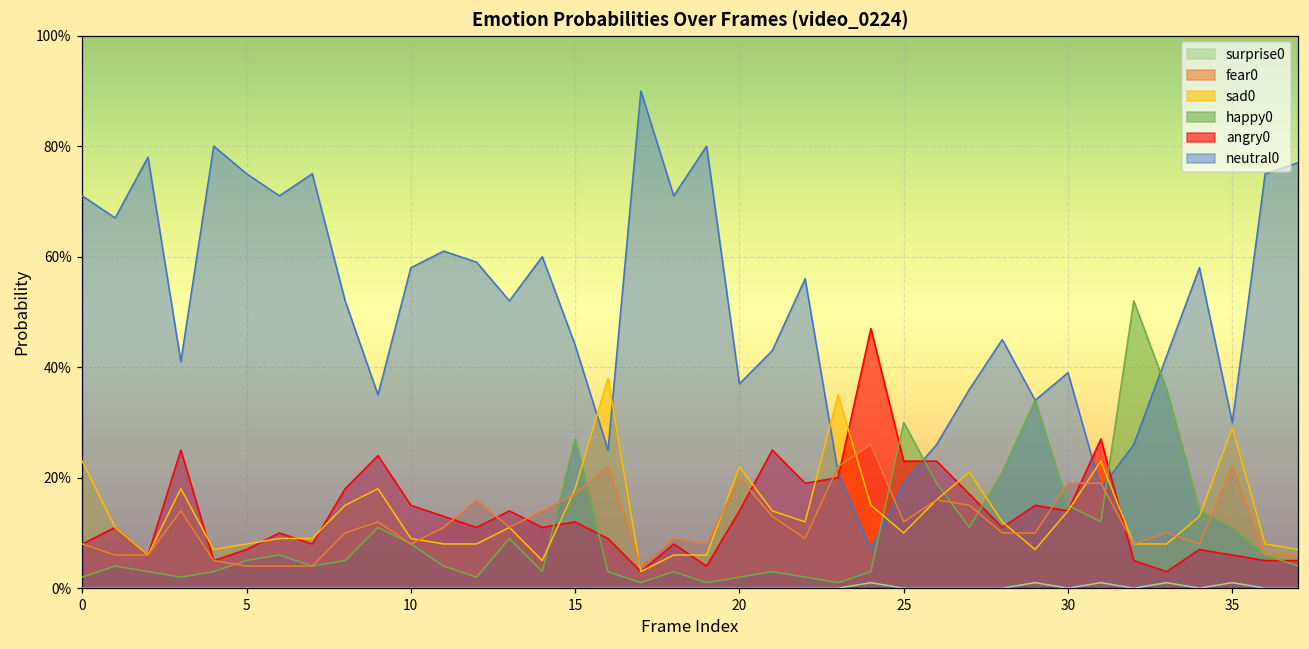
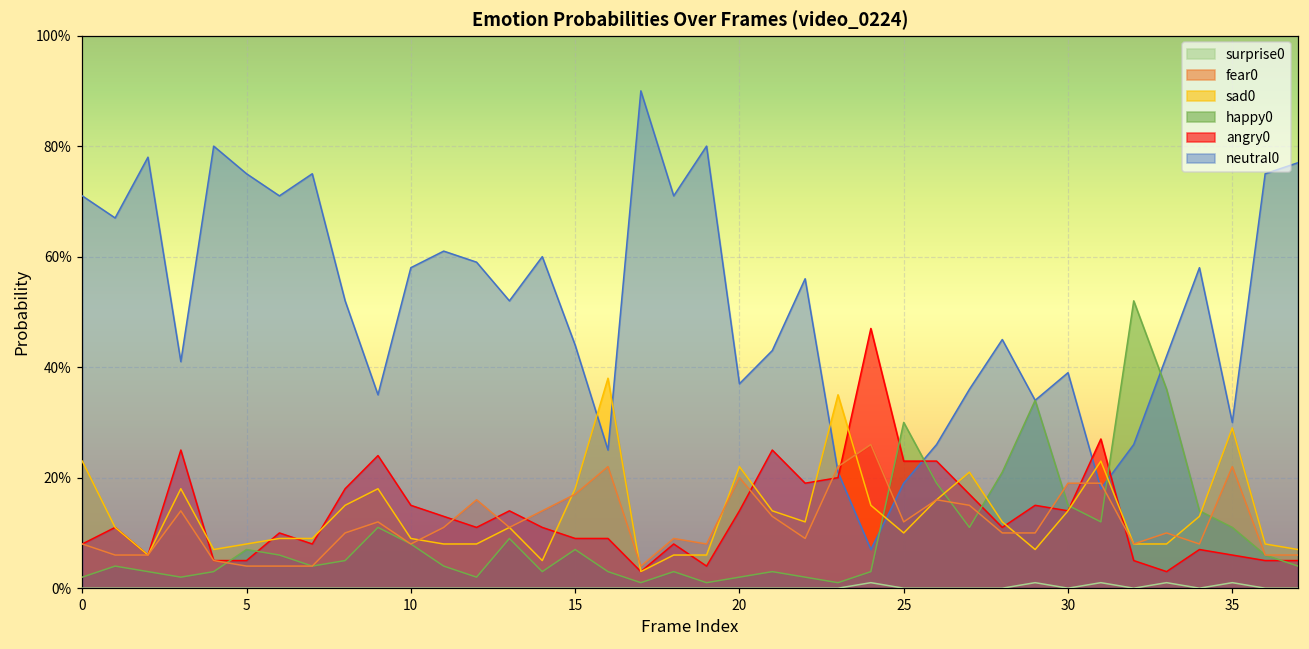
happy0, 5: 5% -> 7%
angry0, 5: 7% -> 5%
happy0, 15: 27% -> 7%
angry0, 15: 12% -> 9%
